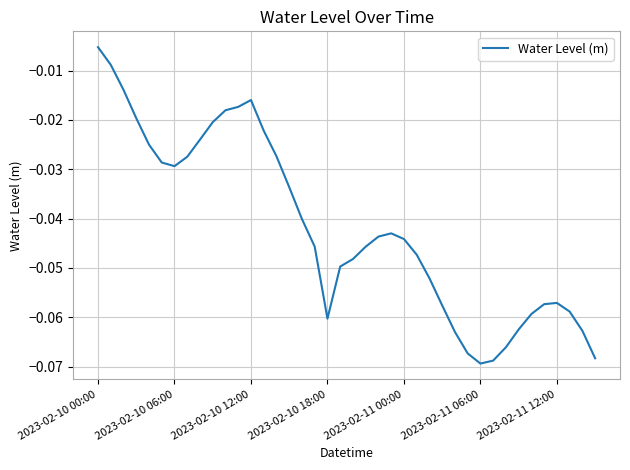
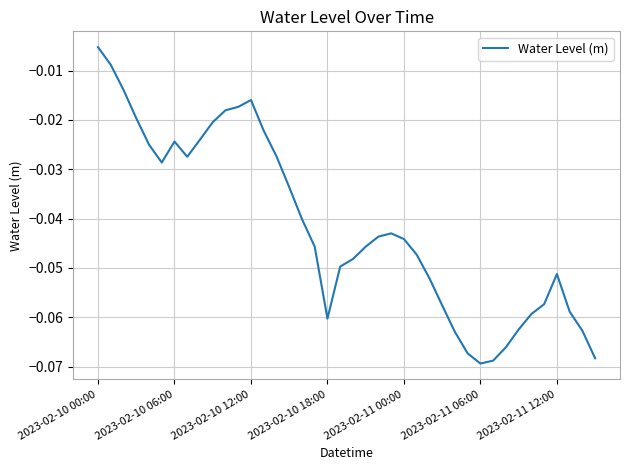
2023-02-10 06:00: -0.029 -> -0.024
2023-02-11 12:00: -0.057 -> -0.051
